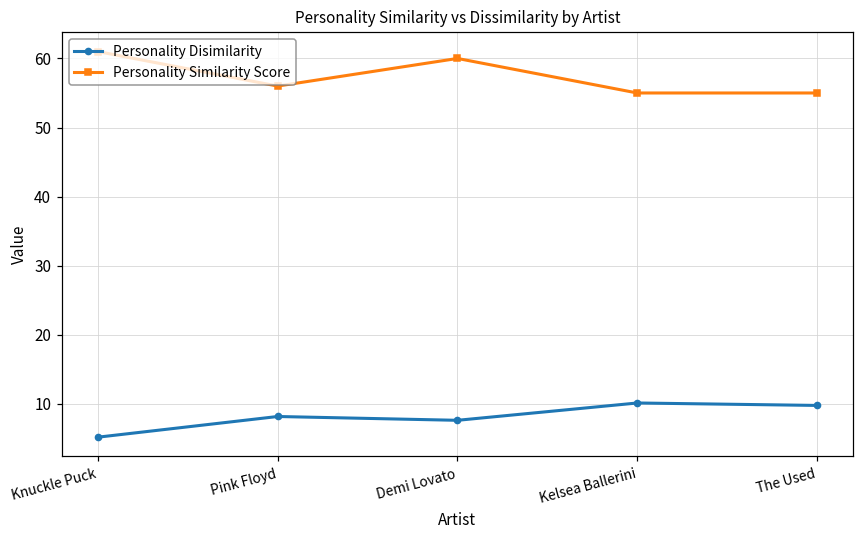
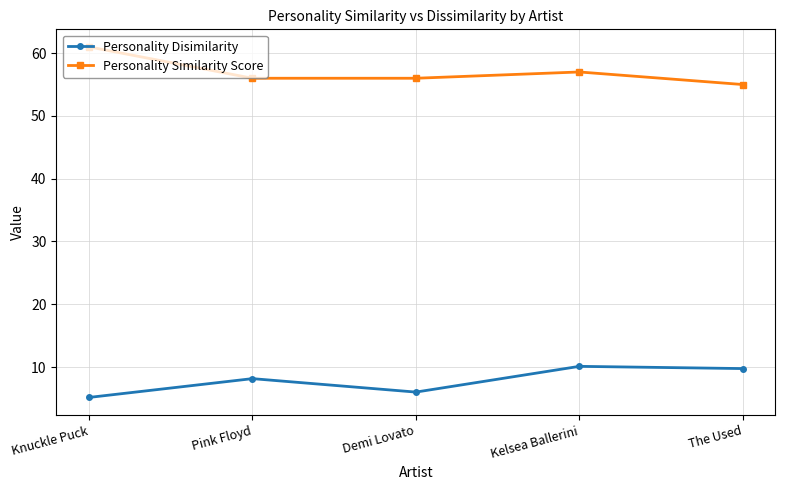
Personality Disimilarity, Demi Lovato: 8 -> 6
Personality Similarity Score, Demi Lovato: 60 -> 56
Personality Similarity Score, Kelsea Ballerini: 55 -> 57
